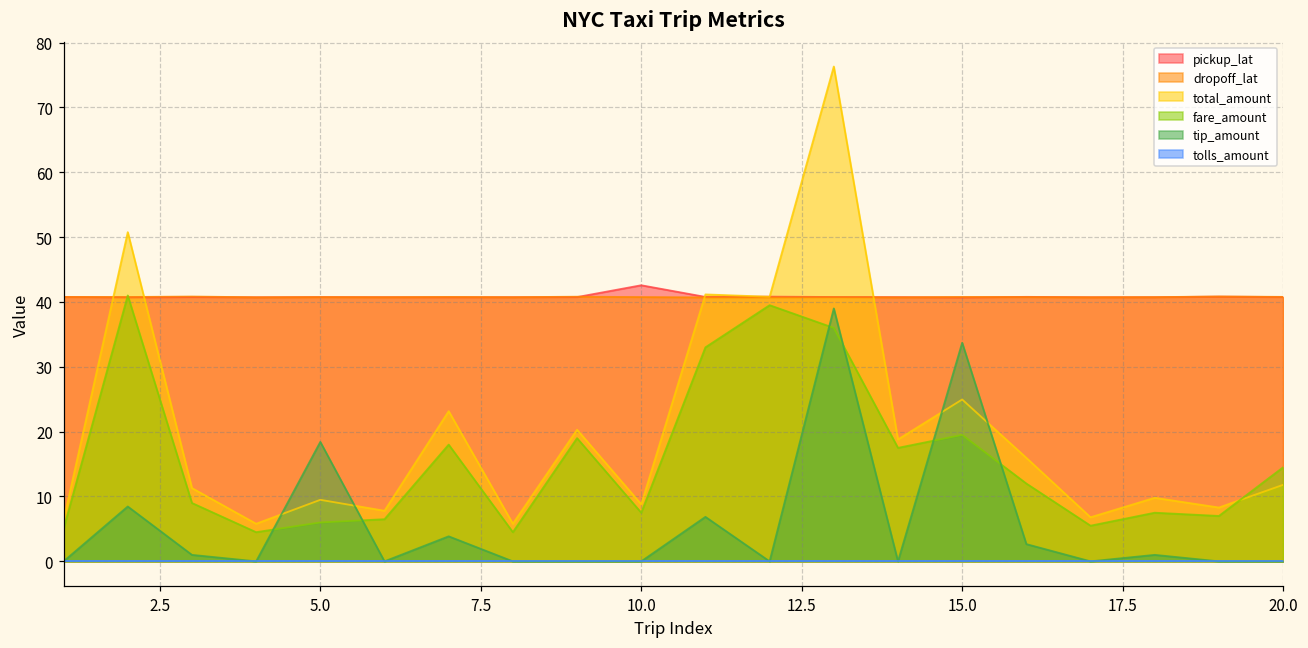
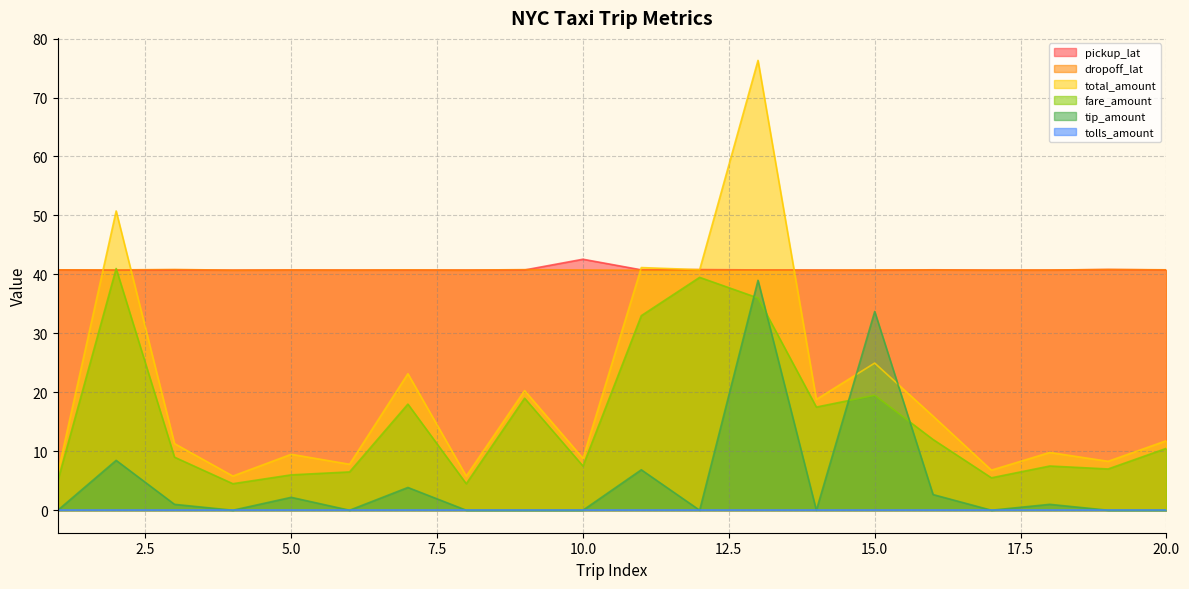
tip_amount, 5.0: 18 -> 2
fare_amount, 20.0: 15 -> 11
